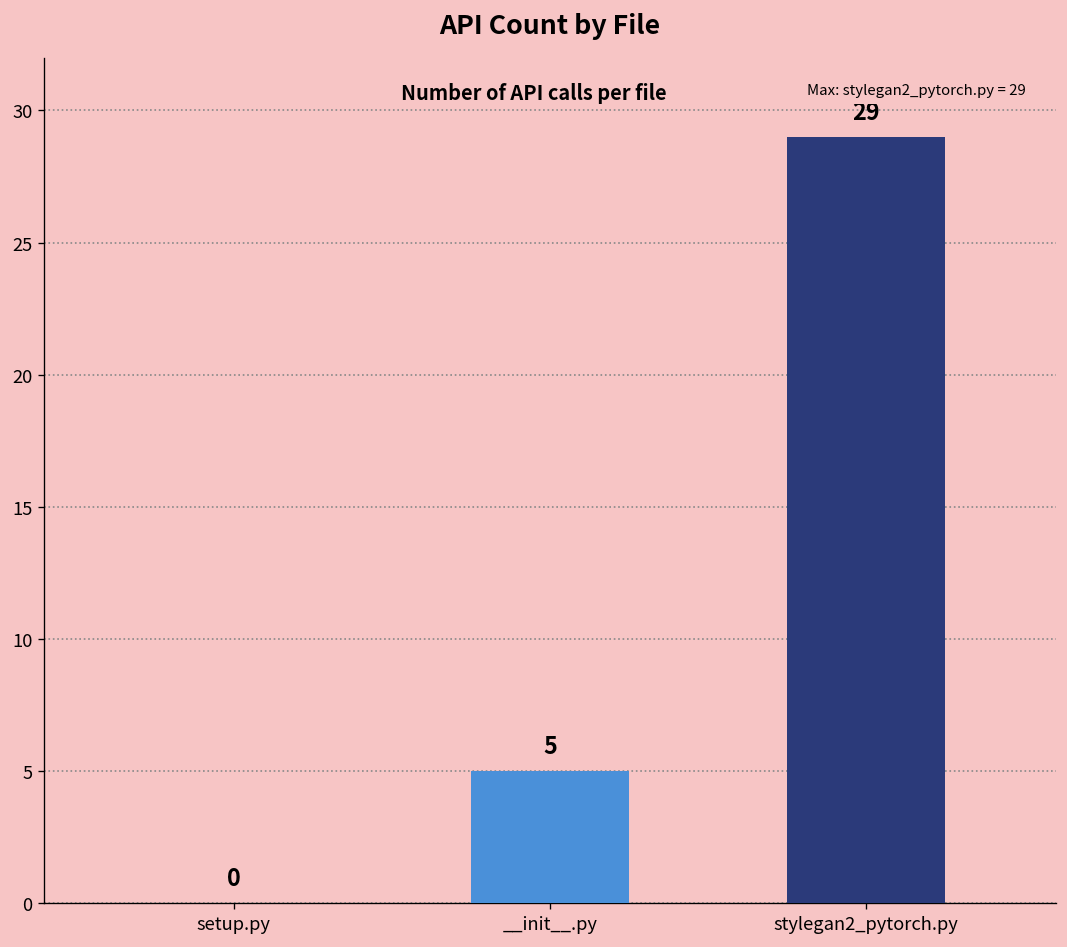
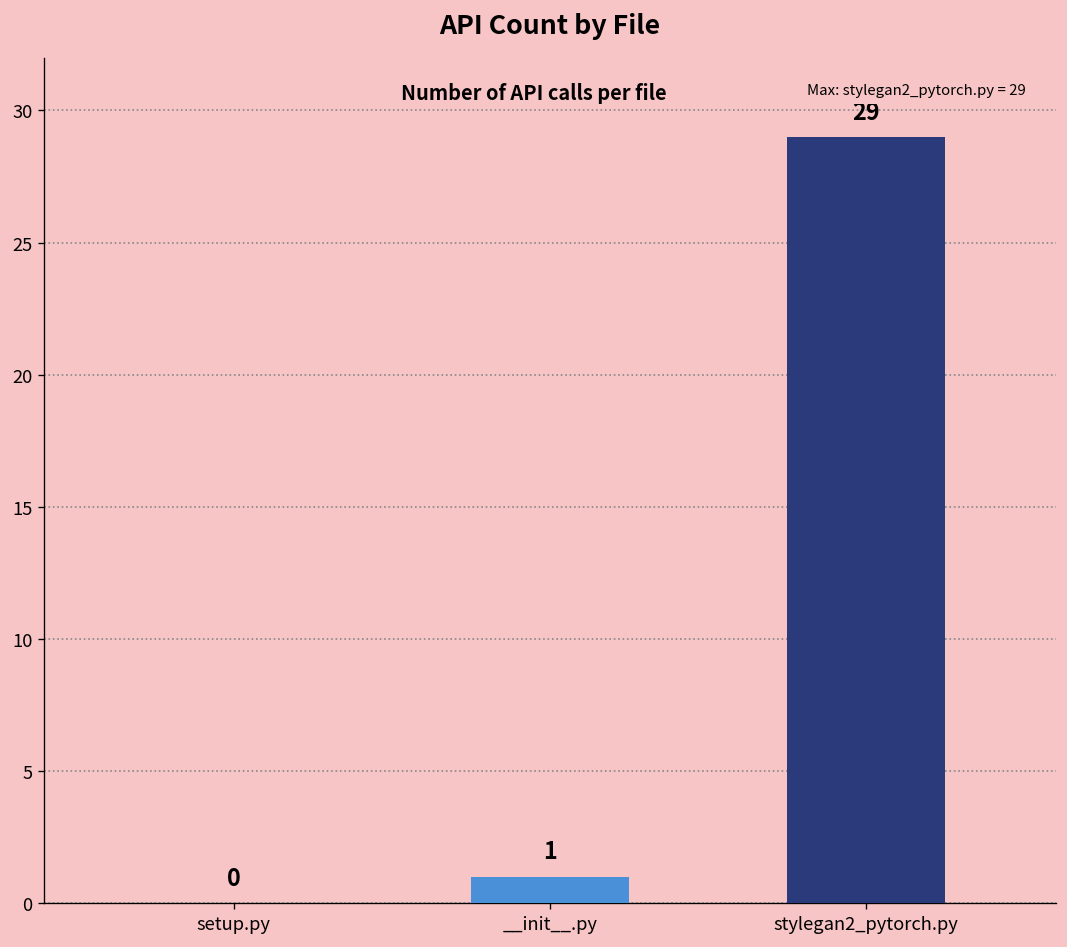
__init__.py: 5 -> 1
